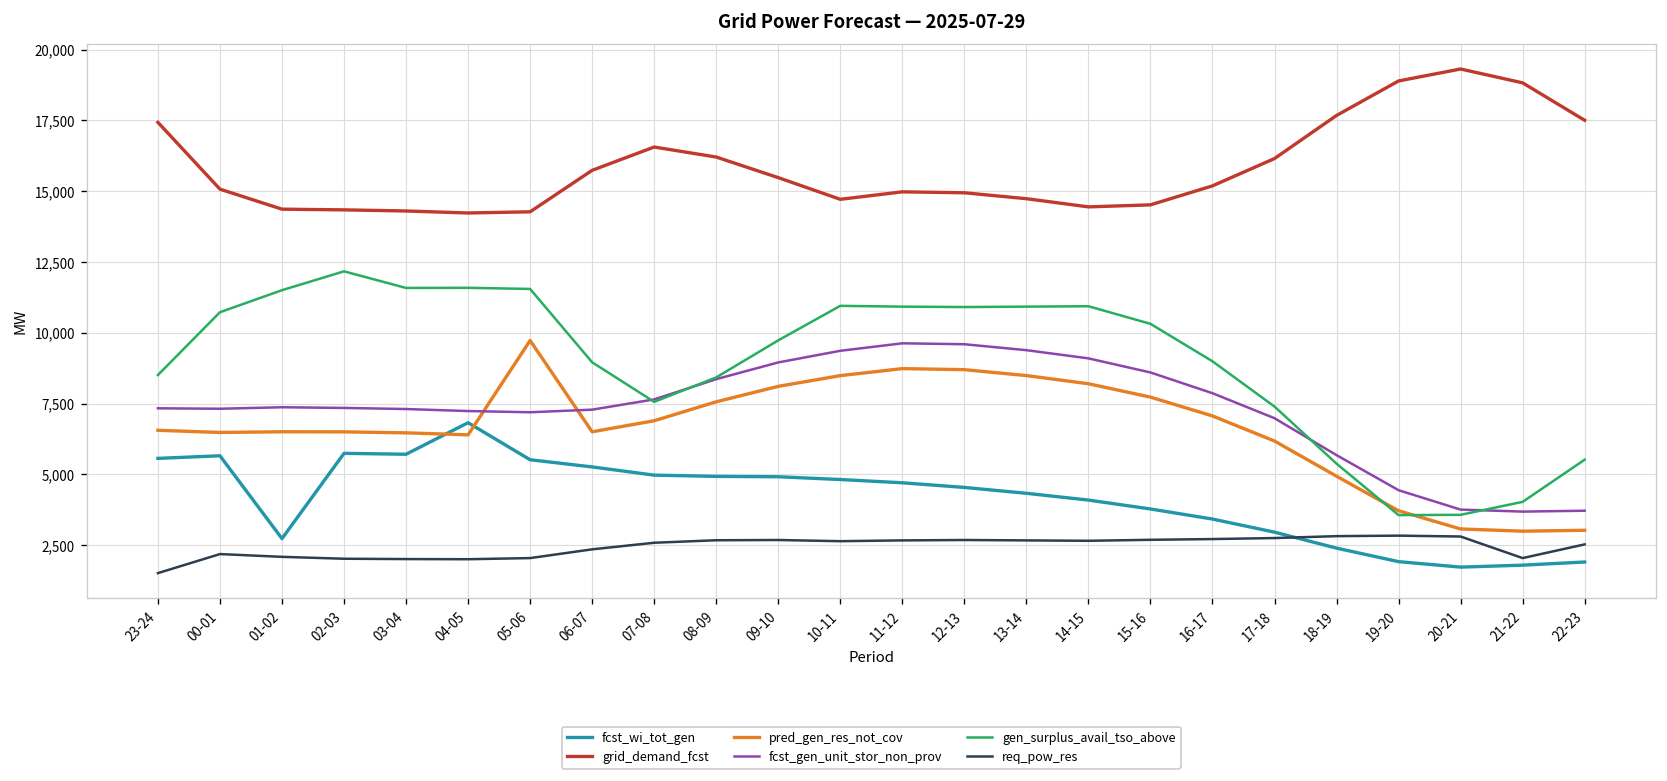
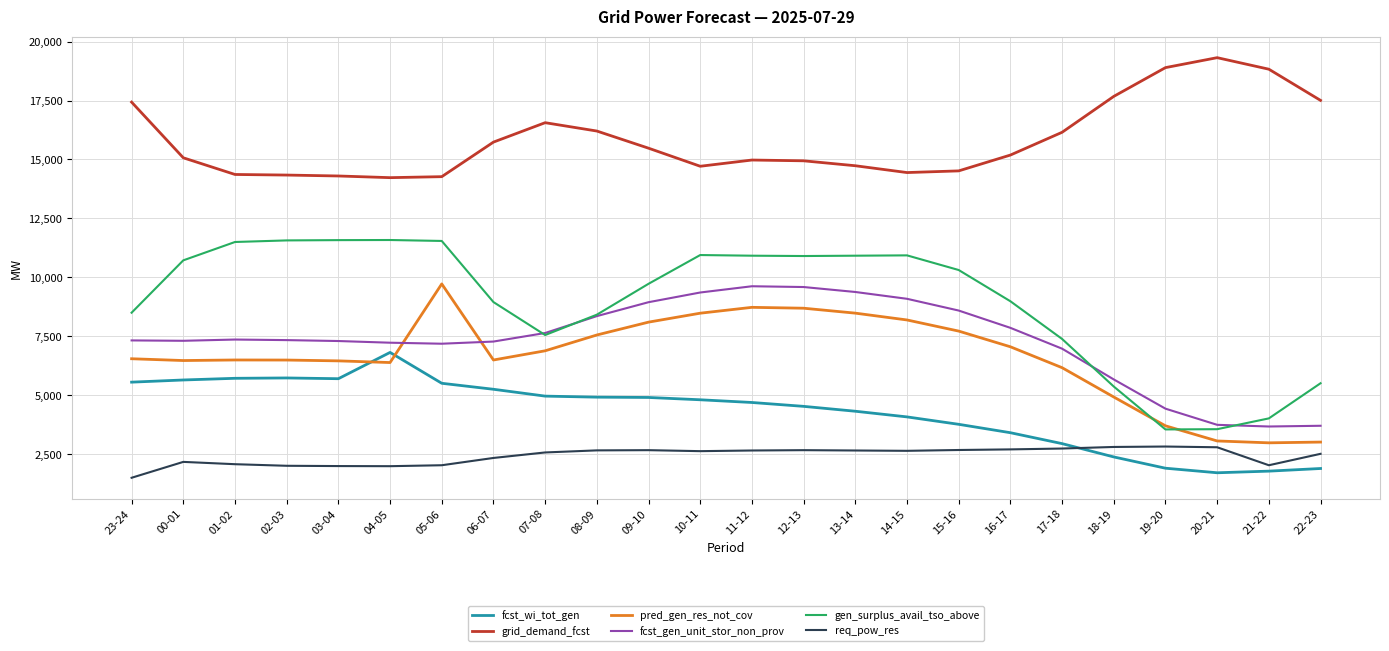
fcst_wi_tot_gen, 01-02: 2,700 -> 5,700
gen_surplus_avail_tso_above, 02-03: 12,200 -> 11,600
